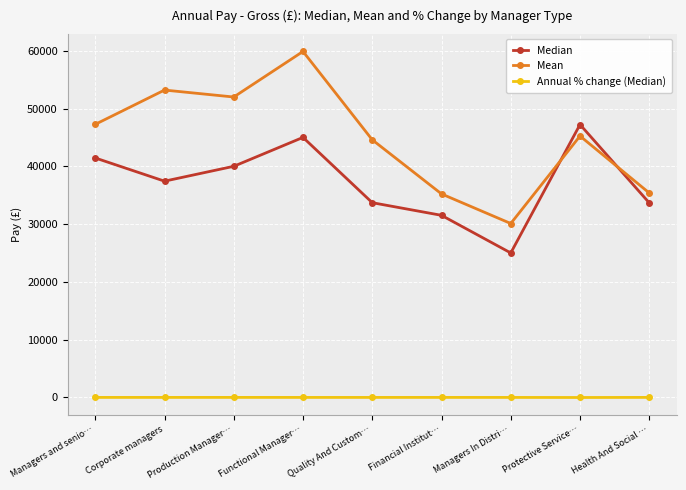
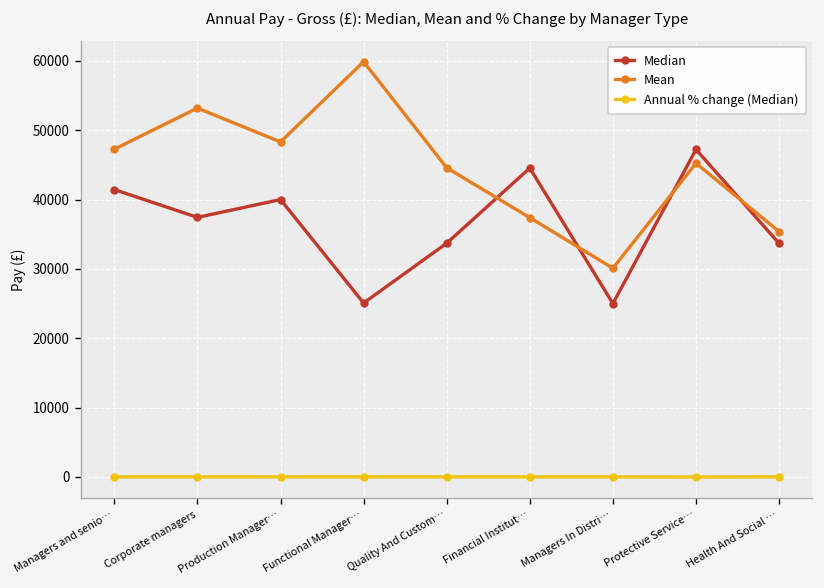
Mean, Production Manager…: 52000 -> 48000
Median, Functional Manager…: 45000 -> 25000
Median, Financial Institut…: 32000 -> 45000
Mean, Financial Institut…: 35000 -> 37000
